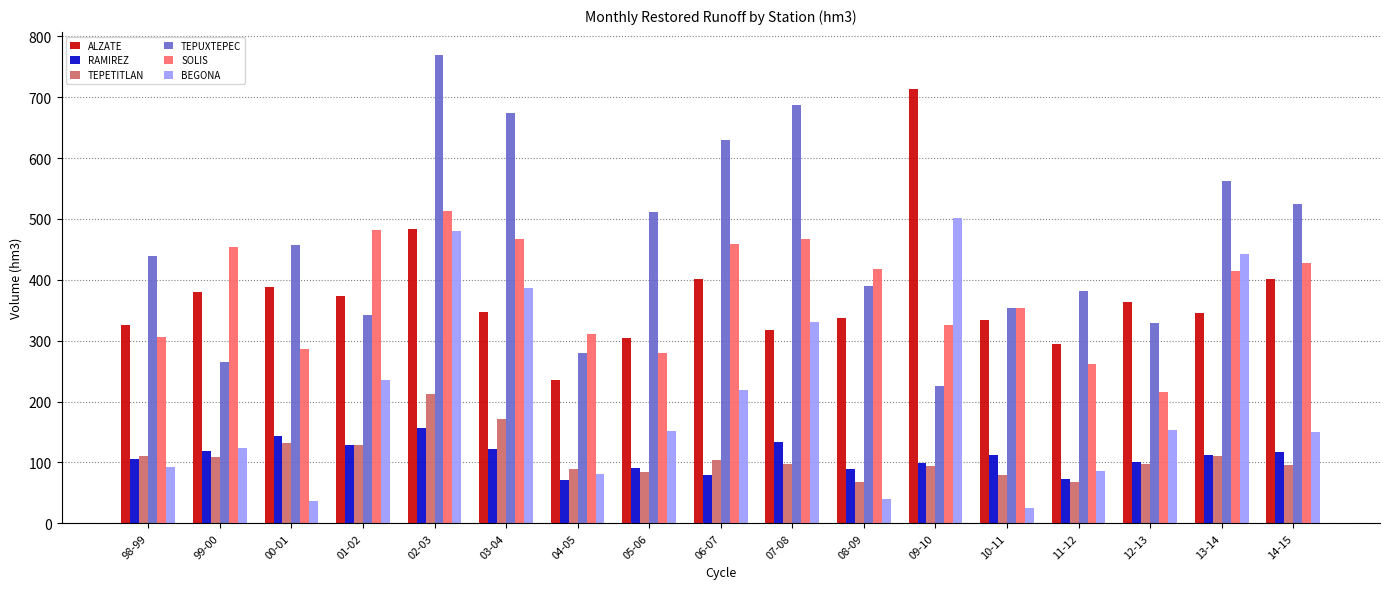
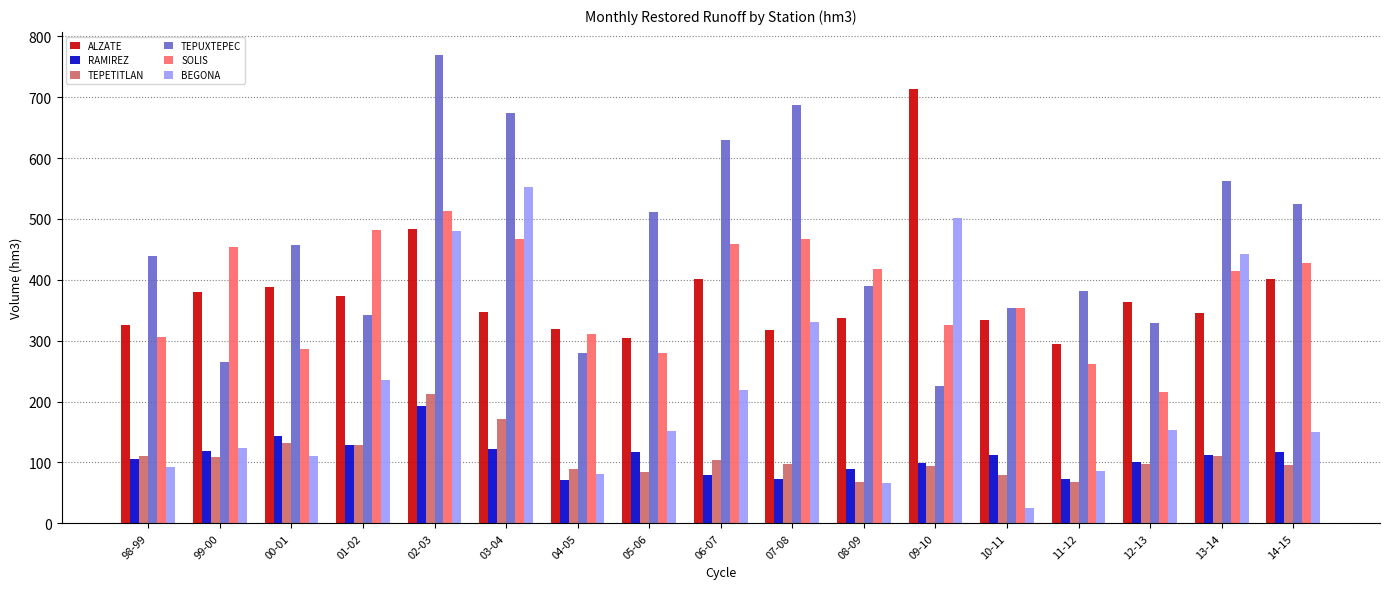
BEGONA, 00-01: 40 -> 110
RAMIREZ, 02-03: 160 -> 190
BEGONA, 03-04: 390 -> 550
ALZATE, 04-05: 240 -> 320
RAMIREZ, 05-06: 90 -> 120
RAMIREZ, 07-08: 130 -> 70
BEGONA, 08-09: 40 -> 70
